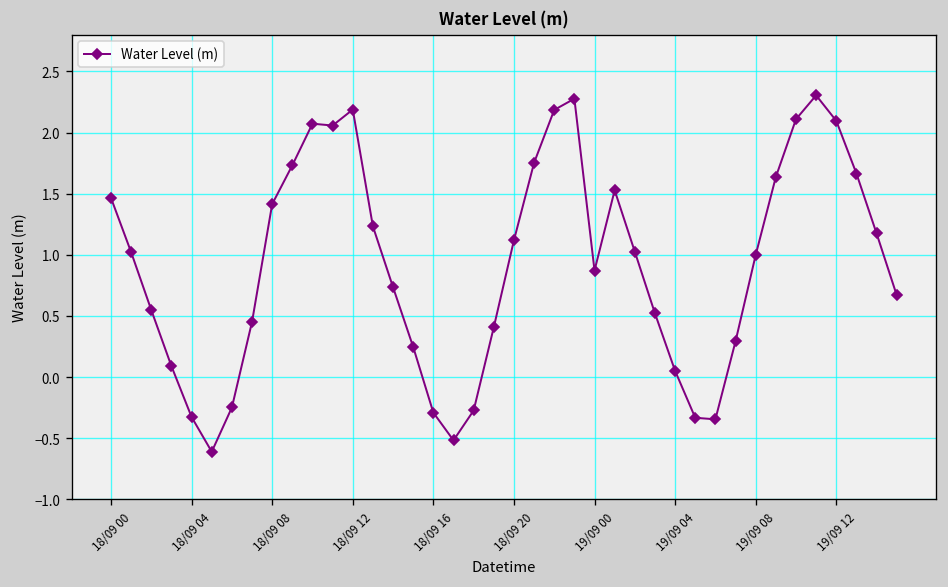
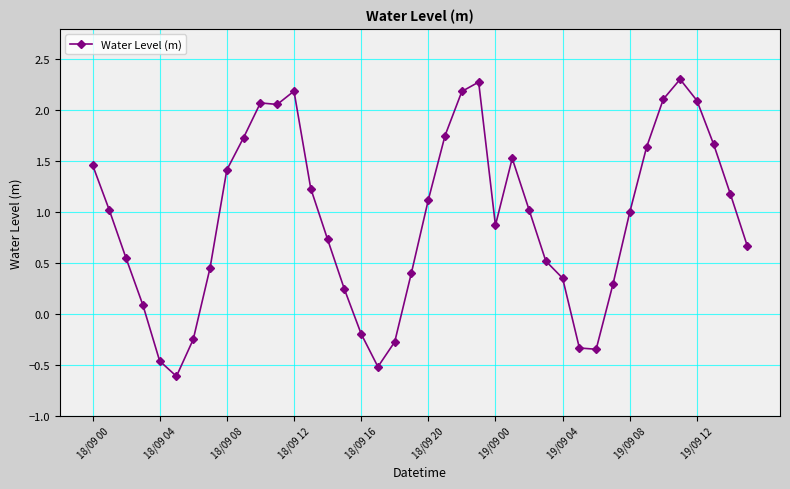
18/09 04: -0.33 -> -0.46
18/09 16: -0.29 -> -0.19
19/09 04: 0.05 -> 0.35
